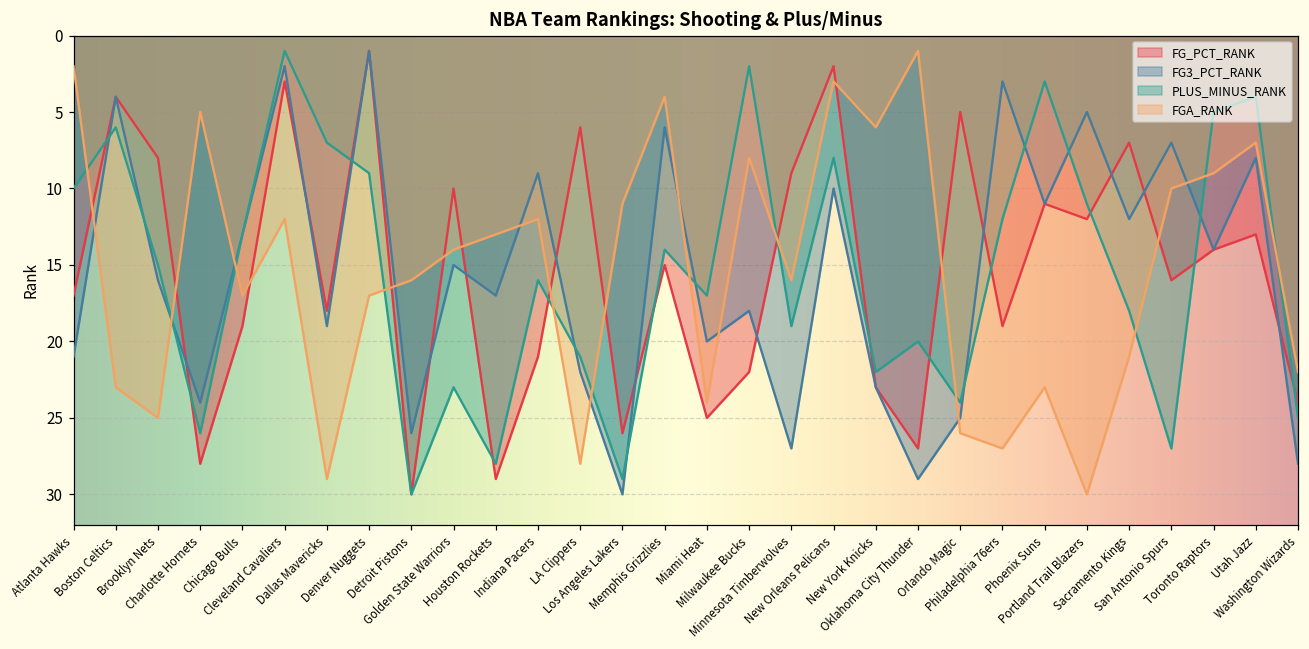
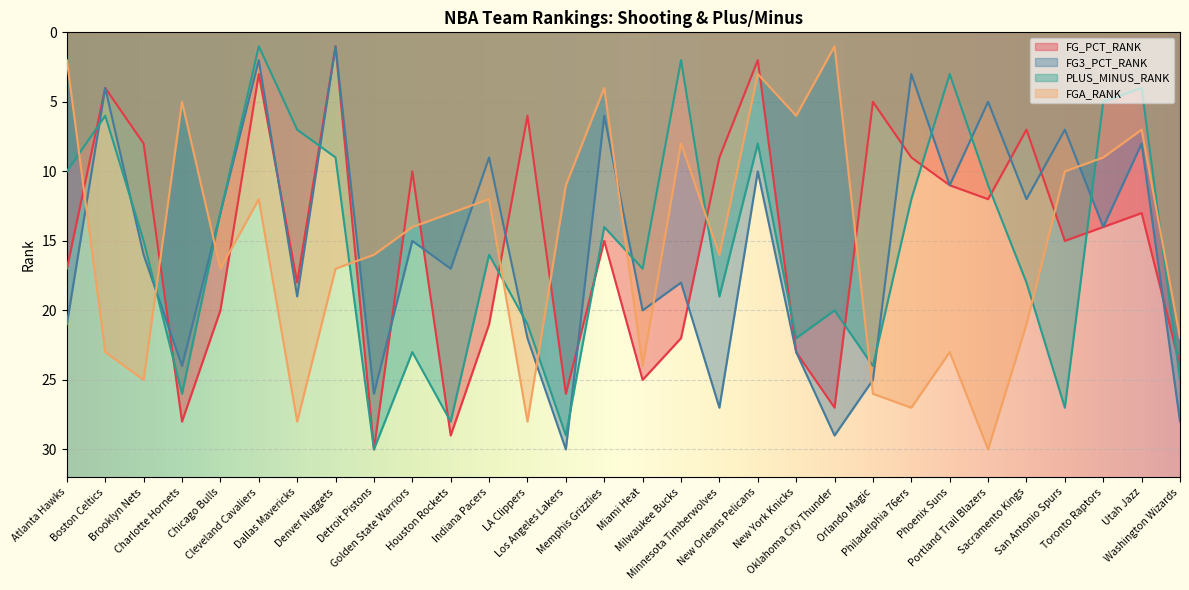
FG_PCT_RANK, Chicago Bulls: 19 -> 20
FGA_RANK, Dallas Mavericks: 29 -> 28
FG_PCT_RANK, Philadelphia 76ers: 19 -> 9
FG_PCT_RANK, San Antonio Spurs: 16 -> 15
